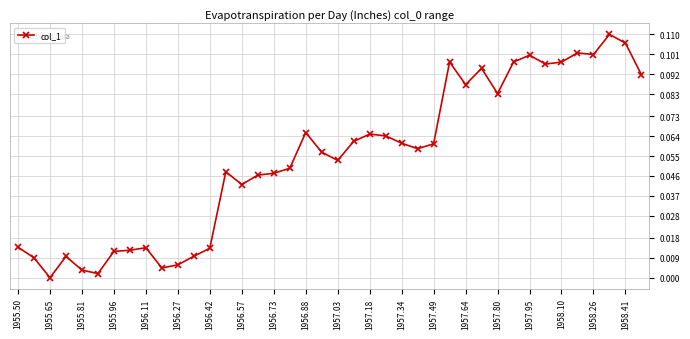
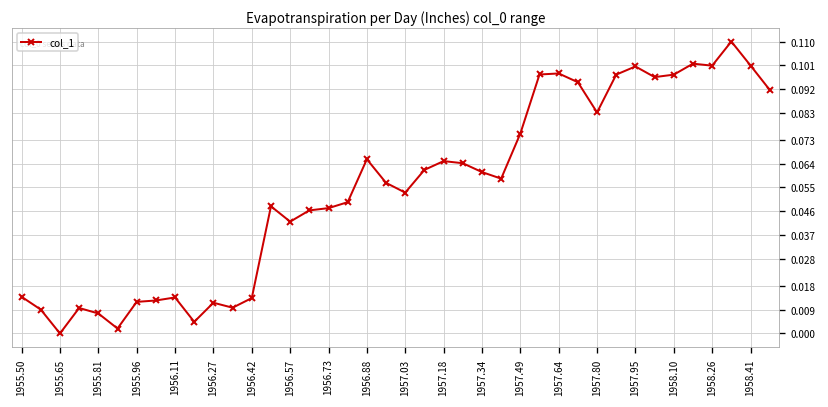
1955.81: 0.003 -> 0.008
1956.27: 0.006 -> 0.012
1957.49: 0.061 -> 0.075
1957.64: 0.087 -> 0.098
1958.41: 0.106 -> 0.101
